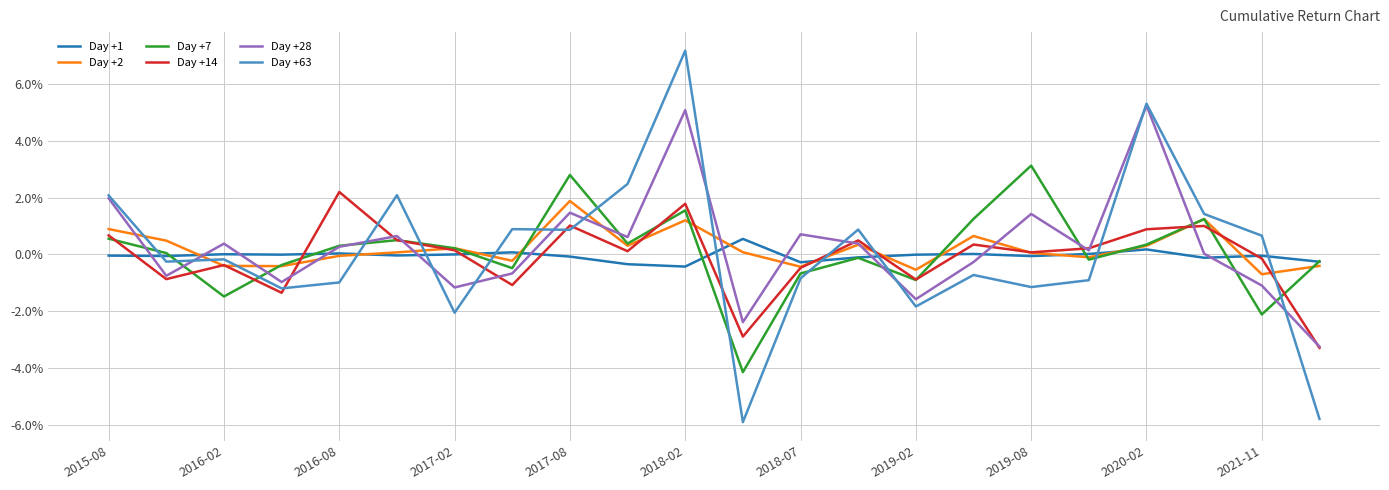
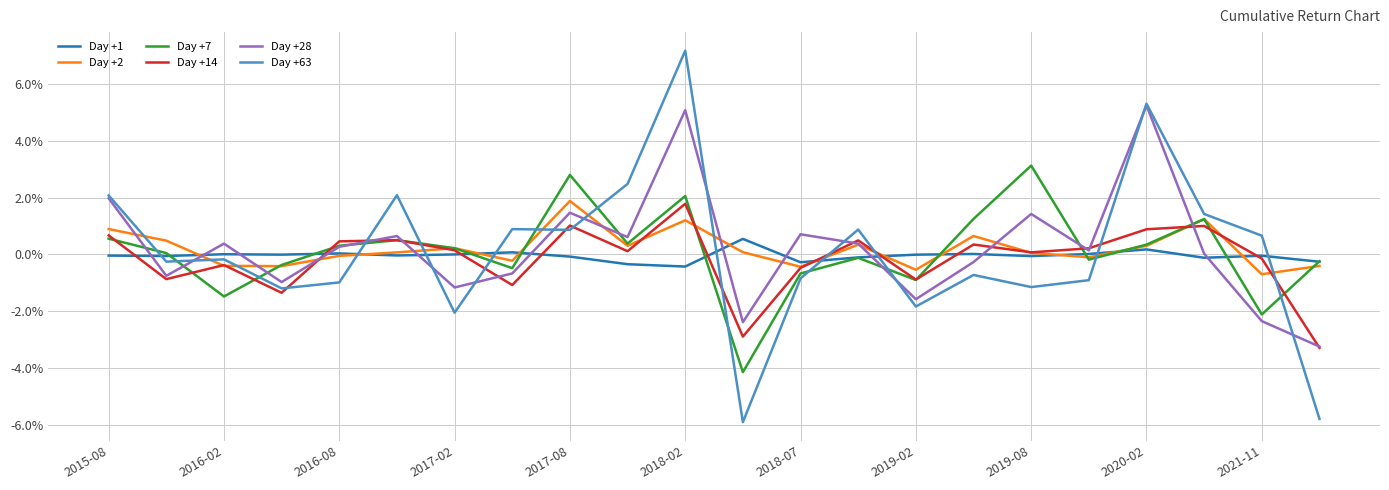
Day +14, 2016-08: 2.2% -> 0.5%
Day +7, 2018-02: 1.6% -> 2.1%
Day +28, 2021-11: -1.1% -> -2.4%
